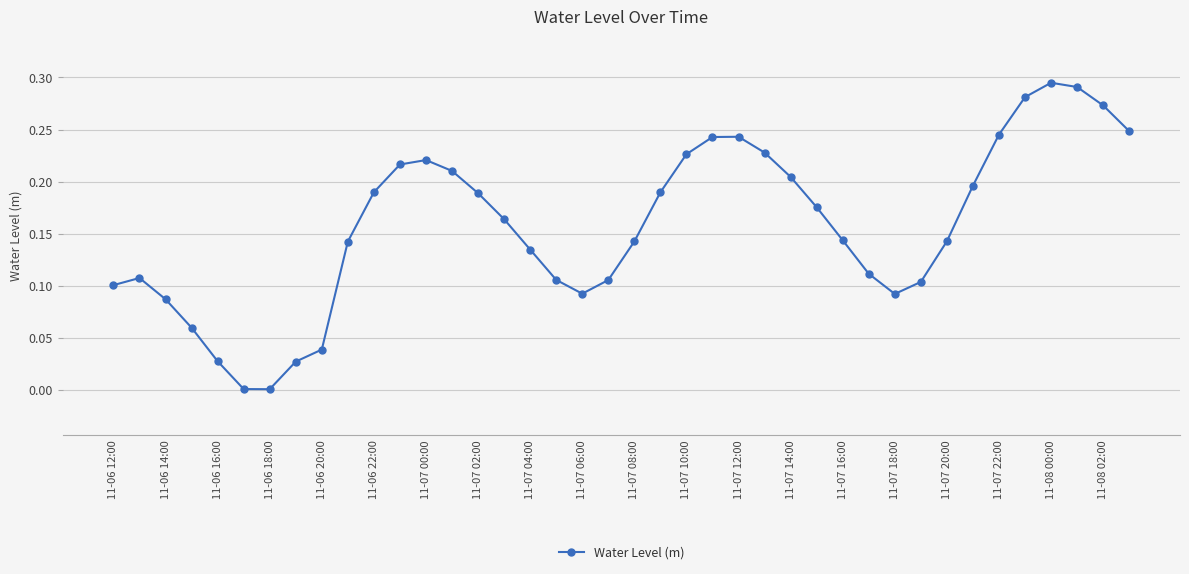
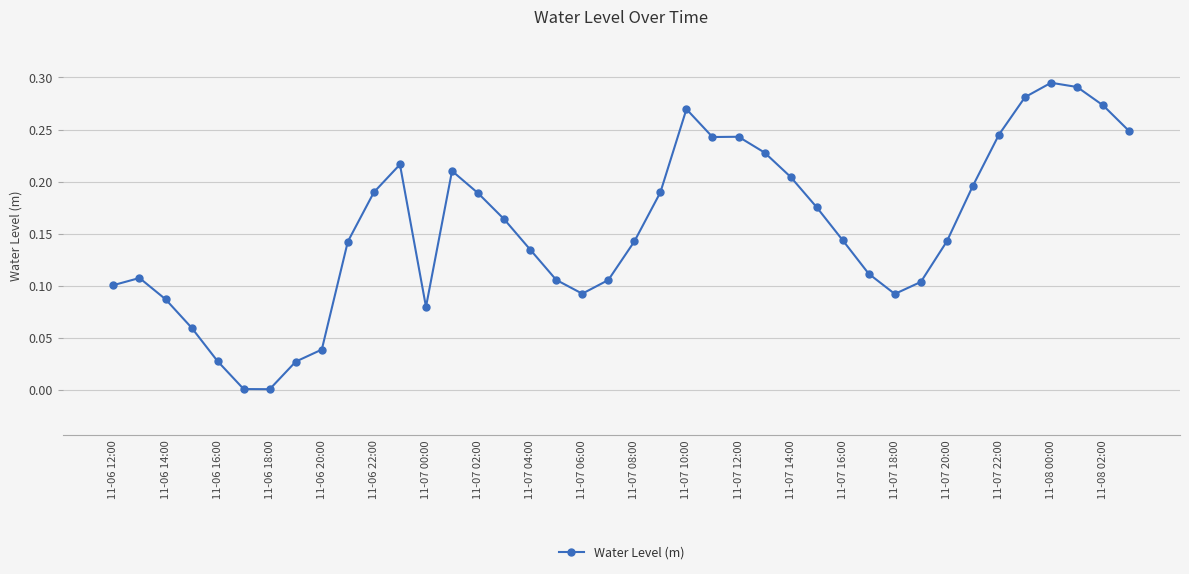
11-07 00:00: 0.221 -> 0.080
11-07 10:00: 0.226 -> 0.270
